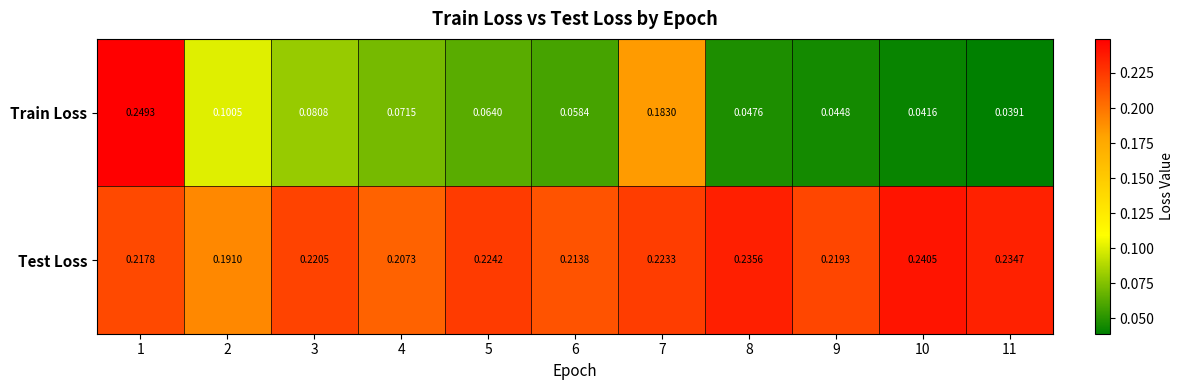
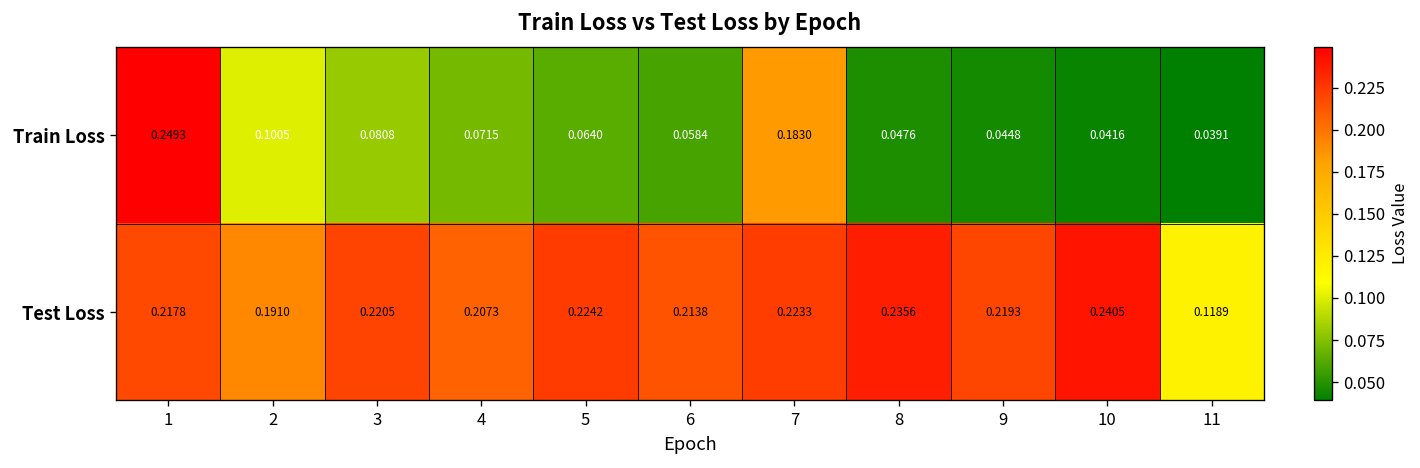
Test Loss, 11: 0.2347 -> 0.1189
